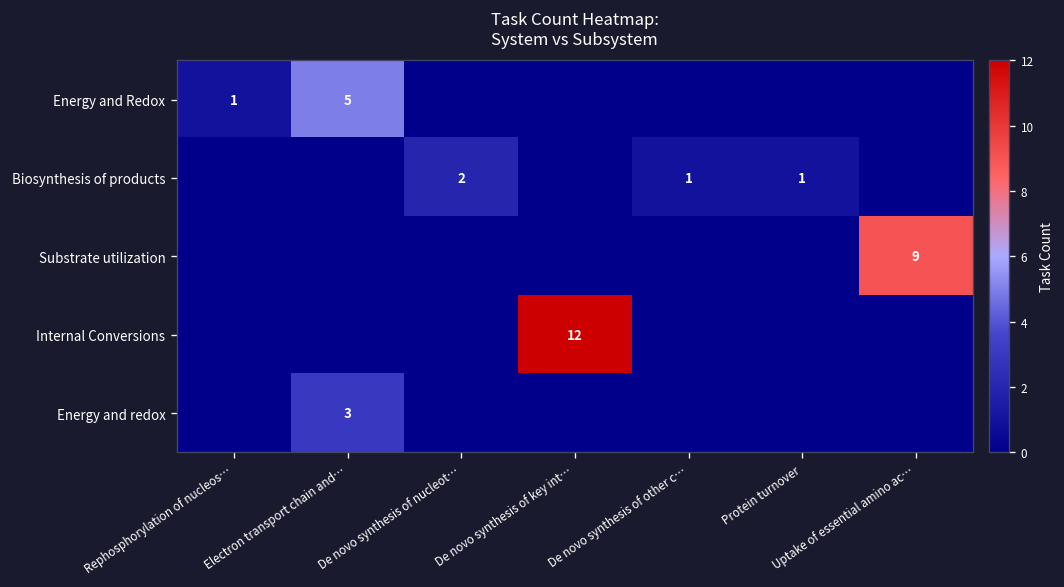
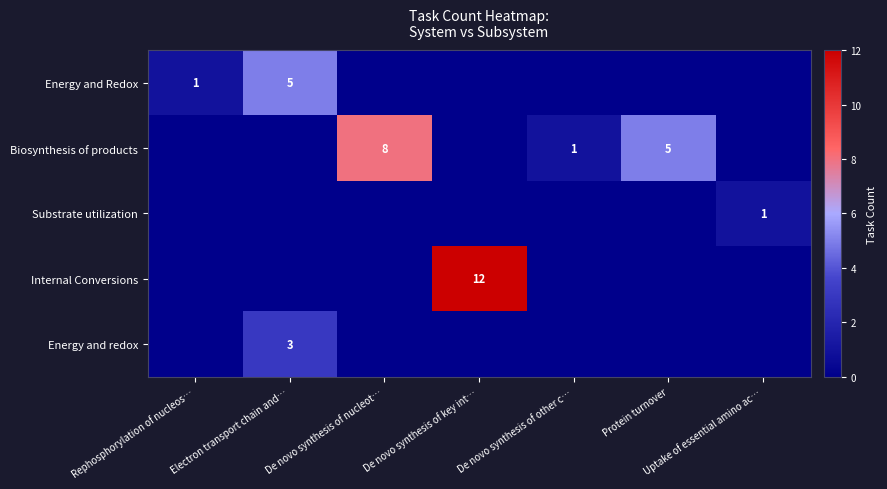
Biosynthesis of products, De novo synthesis of nucleot…: 2 -> 8
Biosynthesis of products, Protein turnover: 1 -> 5
Substrate utilization, Uptake of essential amino ac…: 9 -> 1
